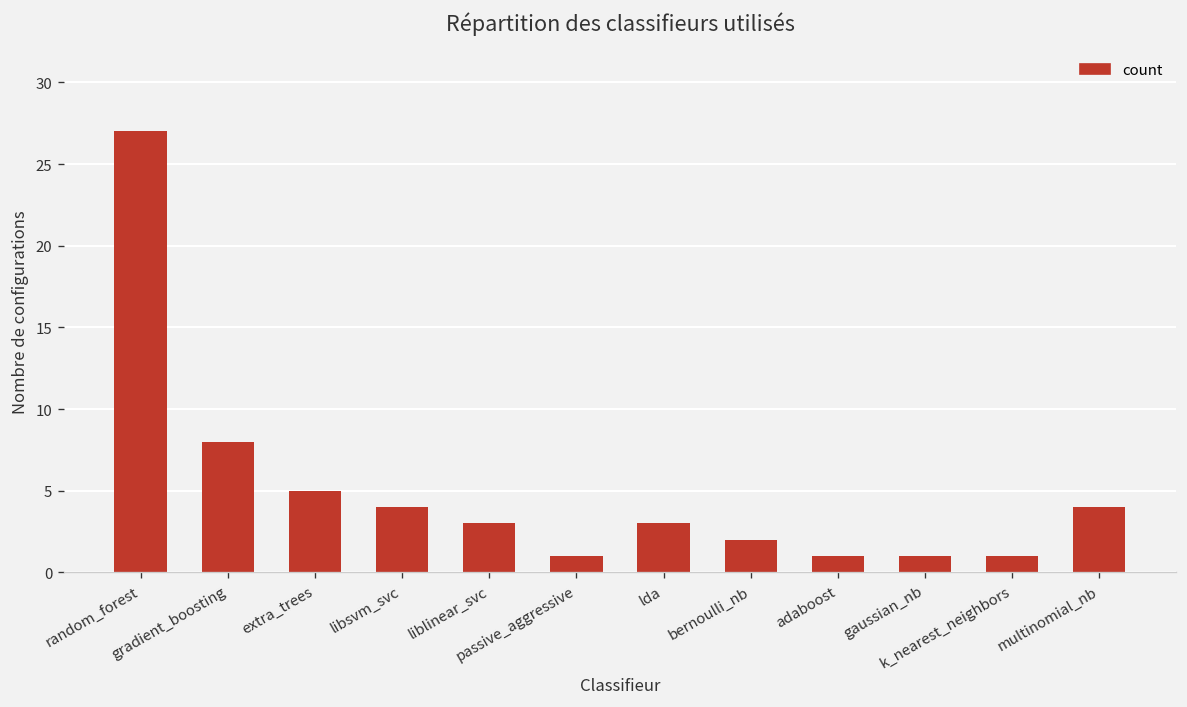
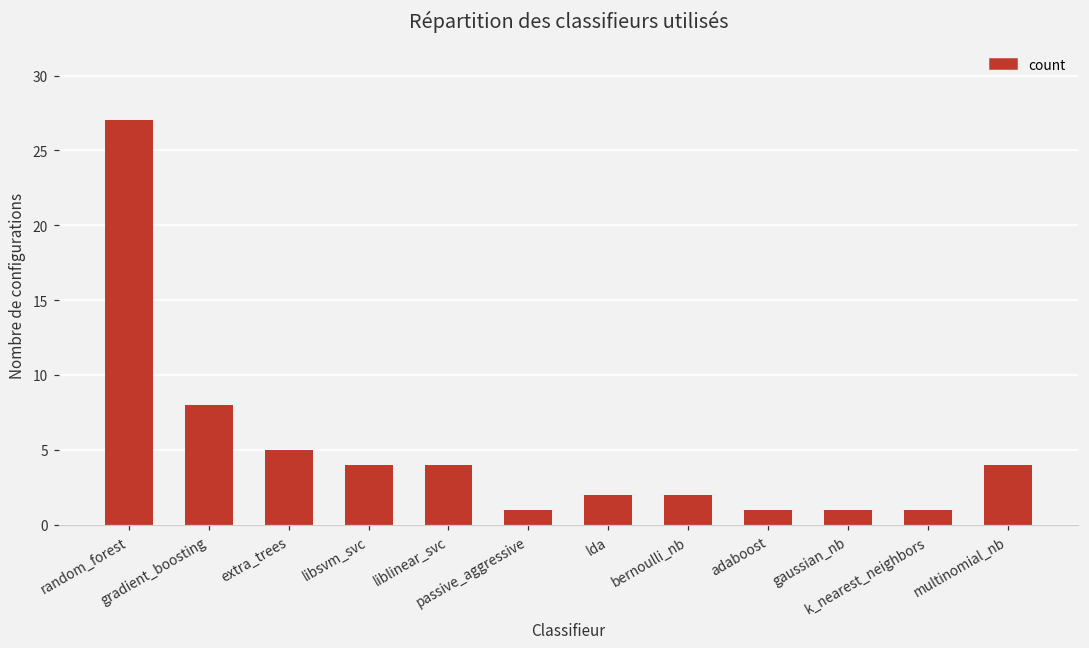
liblinear_svc: 3 -> 4
lda: 3 -> 2
